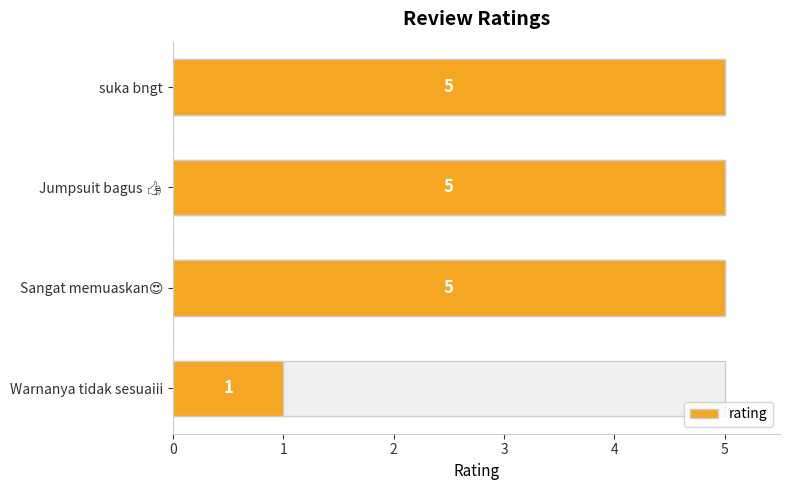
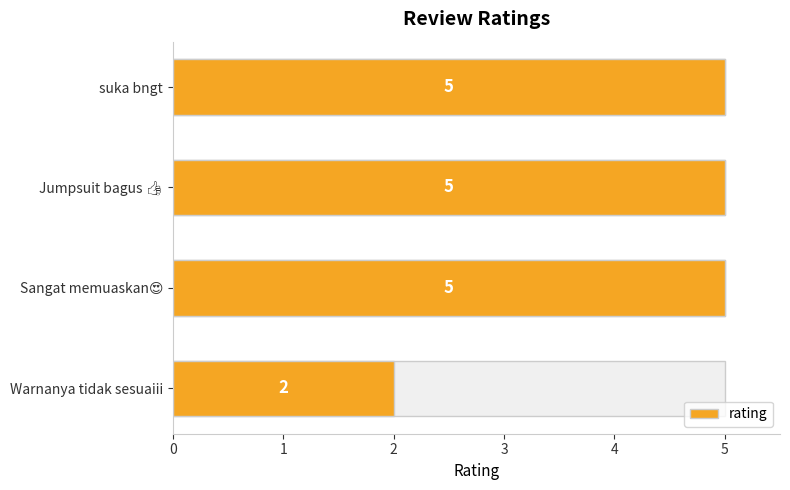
rating, Warnanya tidak sesuaiii: 1 -> 2
